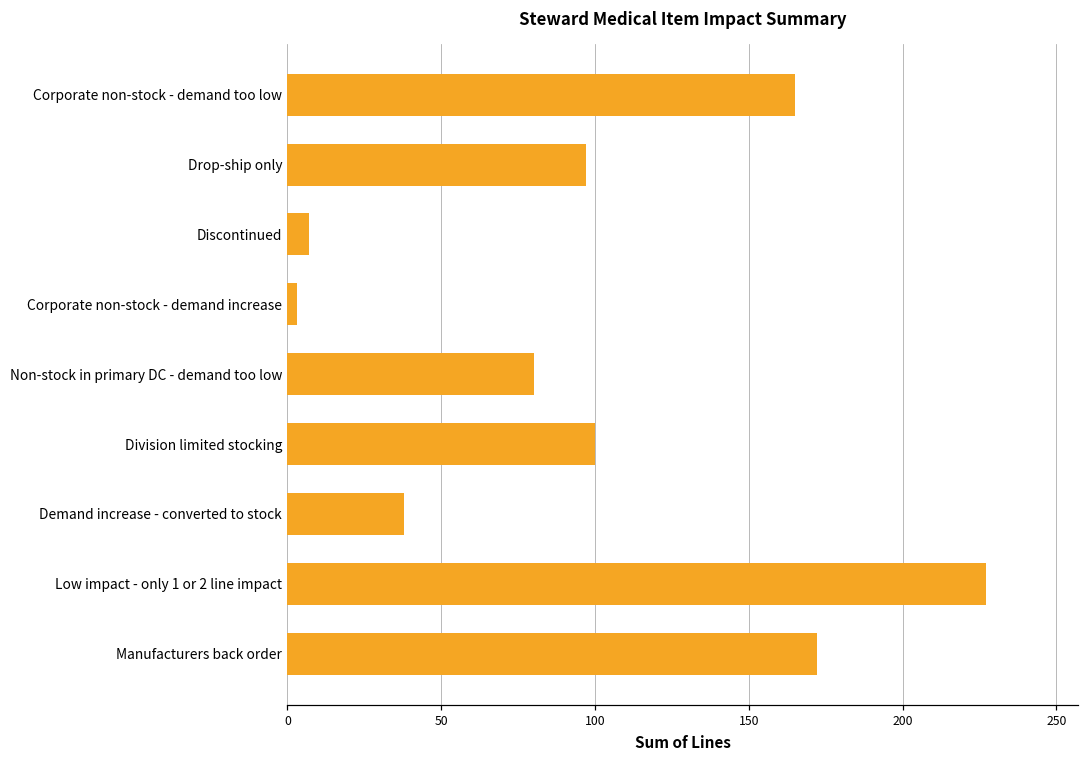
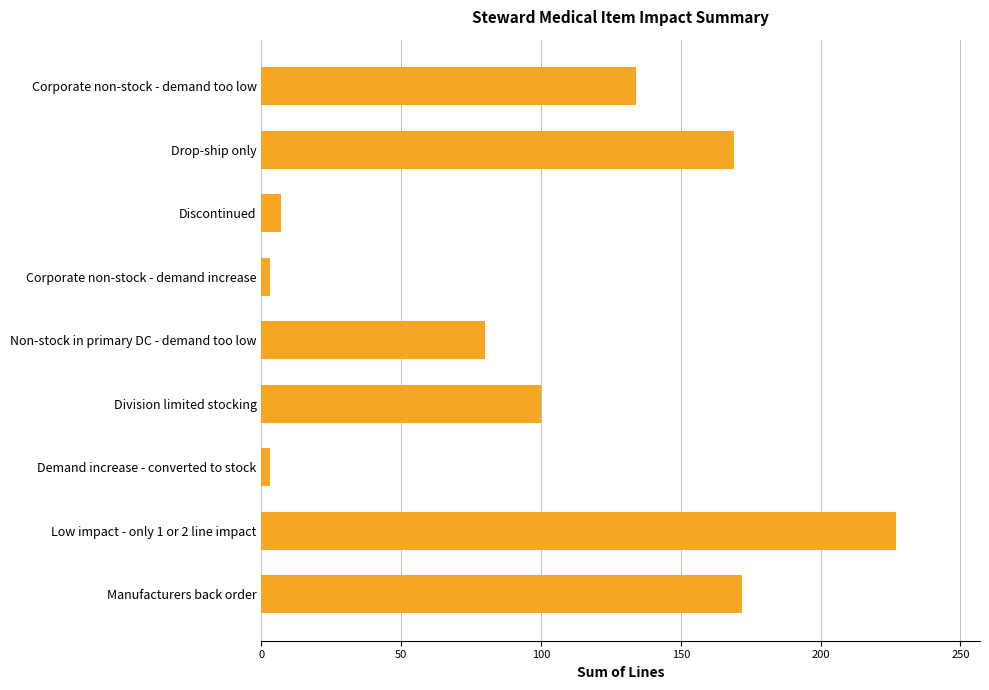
Corporate non-stock - demand too low: 165 -> 134
Drop-ship only: 97 -> 169
Demand increase - converted to stock: 38 -> 3
